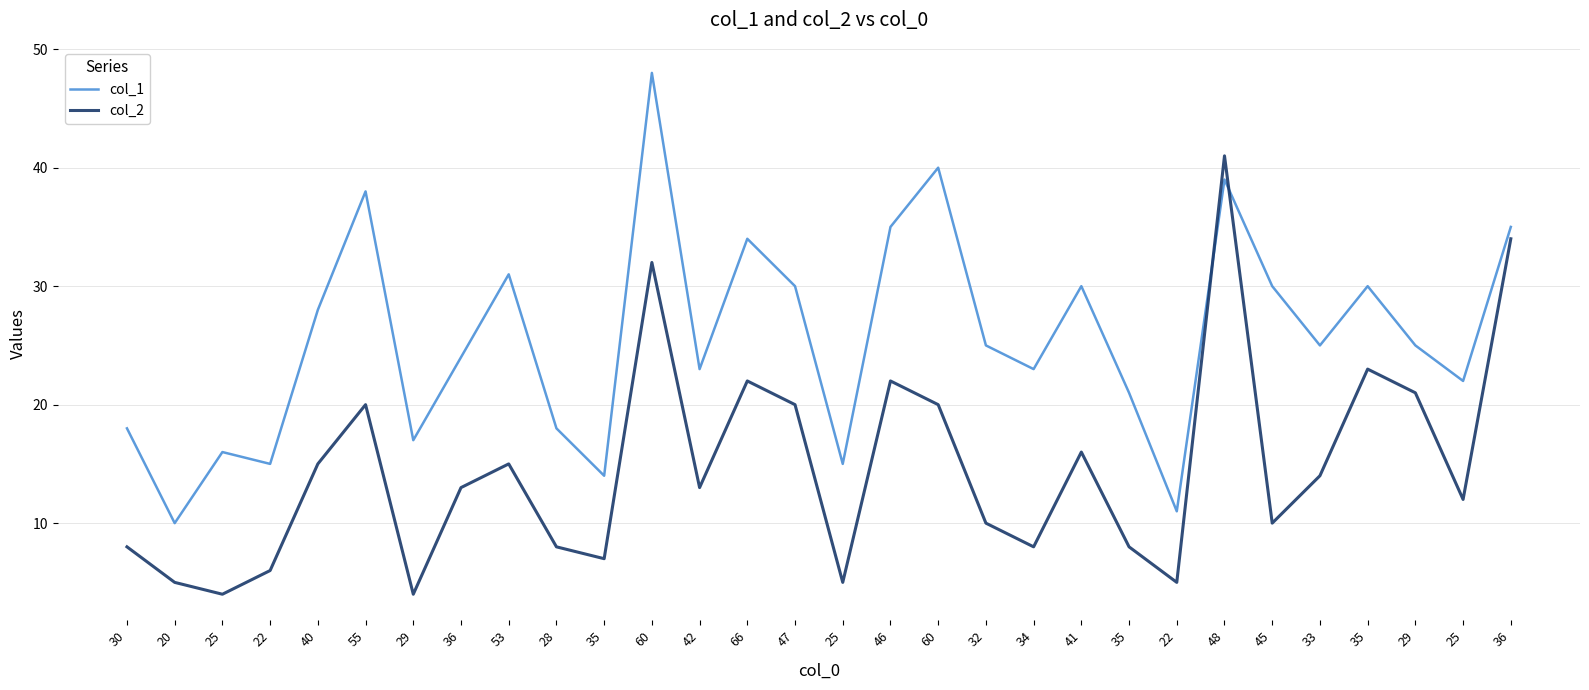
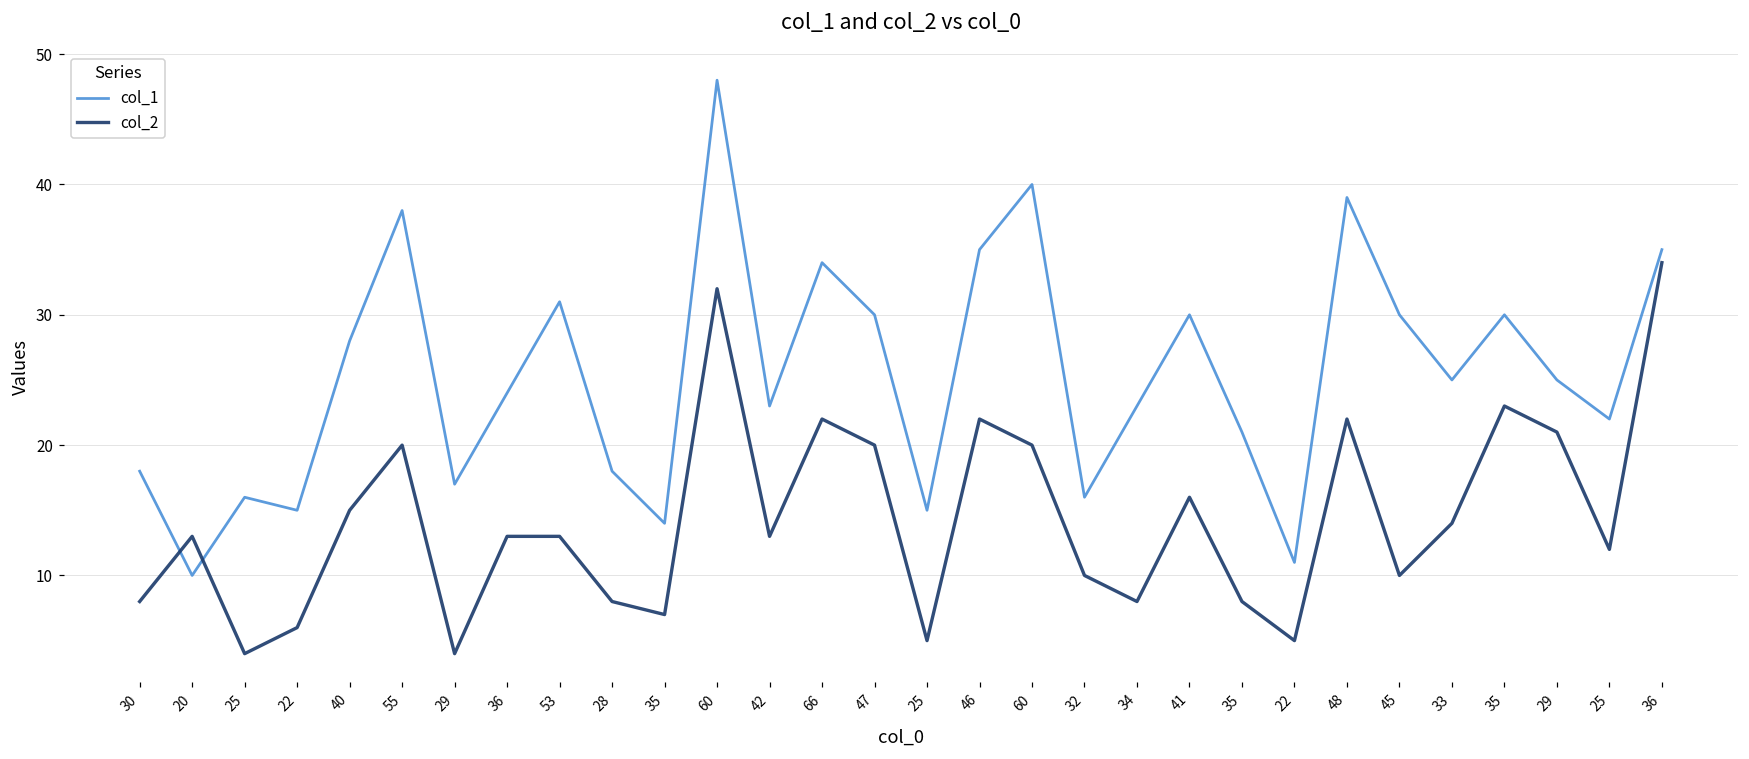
col_2, 20: 5 -> 13
col_2, 53: 15 -> 13
col_1, 32: 25 -> 16
col_2, 48: 41 -> 22
